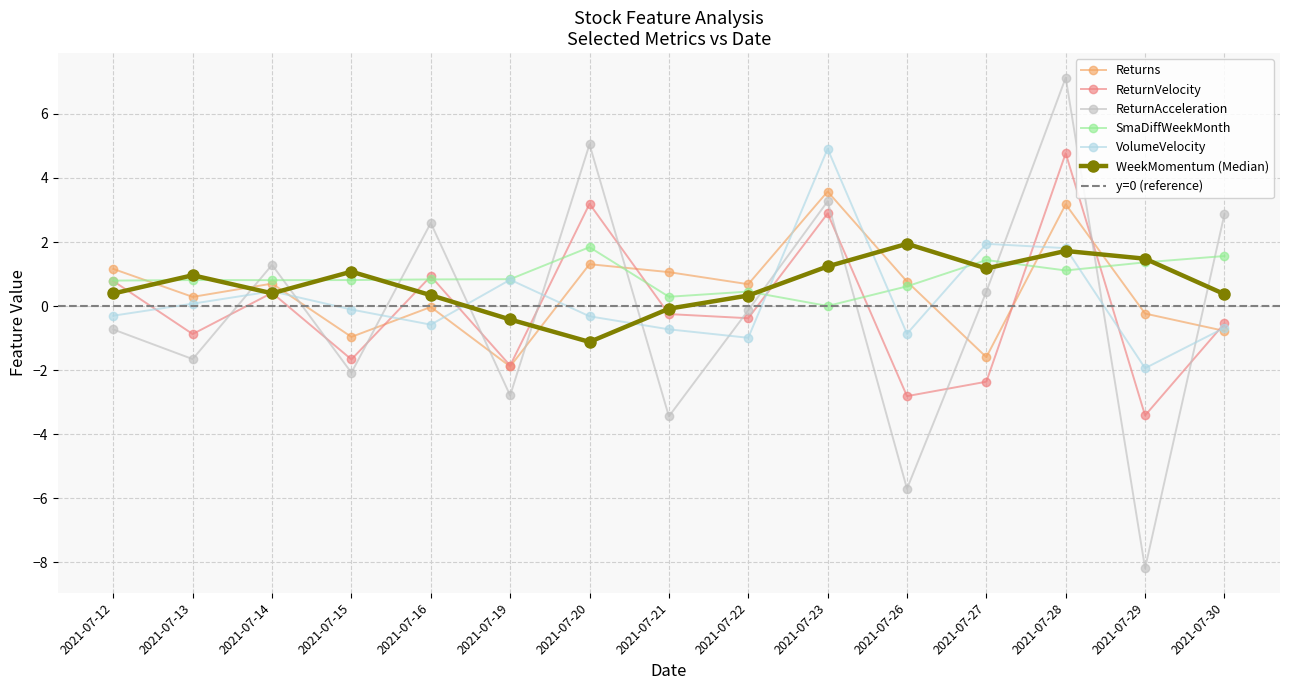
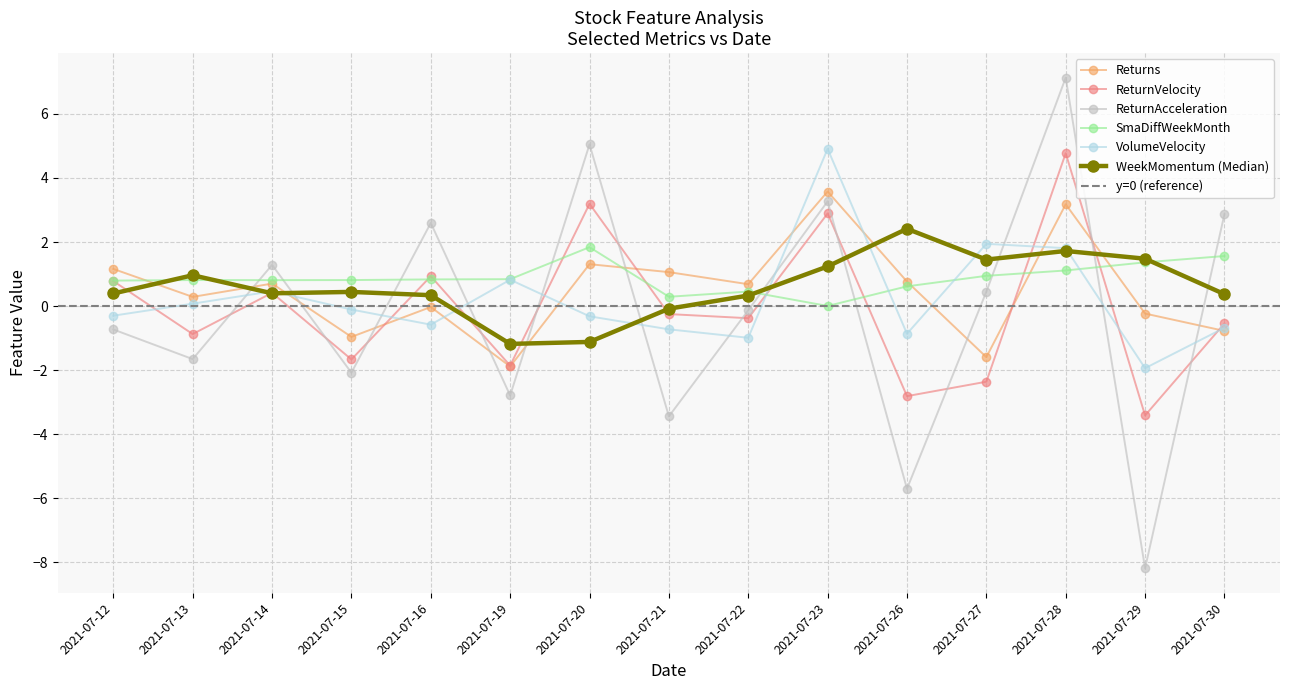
WeekMomentum (Median), 2021-07-15: 1.1 -> 0.4
WeekMomentum (Median), 2021-07-19: -0.4 -> -1.2
WeekMomentum (Median), 2021-07-26: 1.9 -> 2.4
SmaDiffWeekMonth, 2021-07-27: 1.4 -> 0.9
WeekMomentum (Median), 2021-07-27: 1.2 -> 1.5
